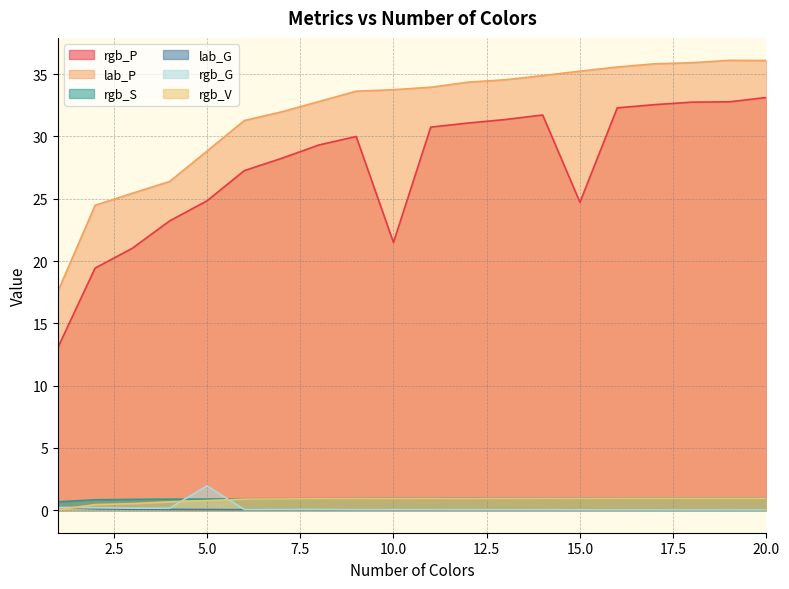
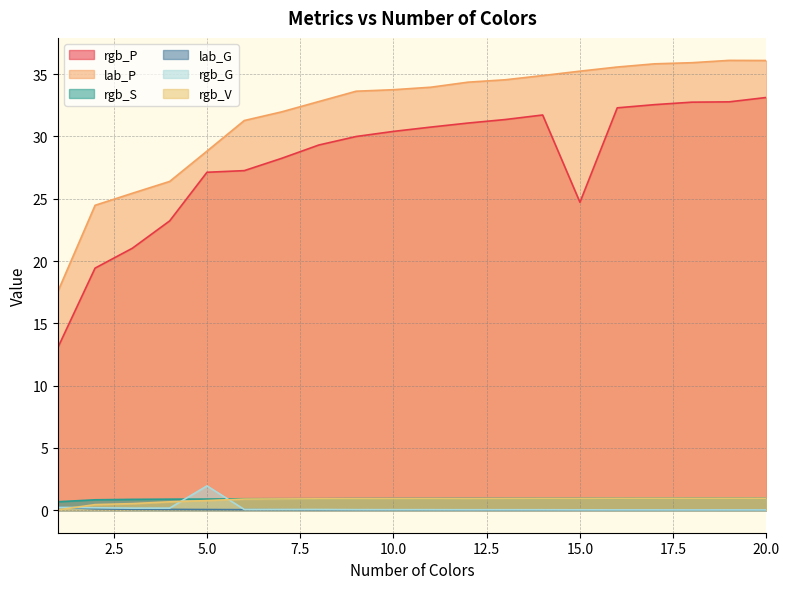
rgb_P, 5.0: 24.8 -> 27.1
rgb_P, 10.0: 21.5 -> 30.4
